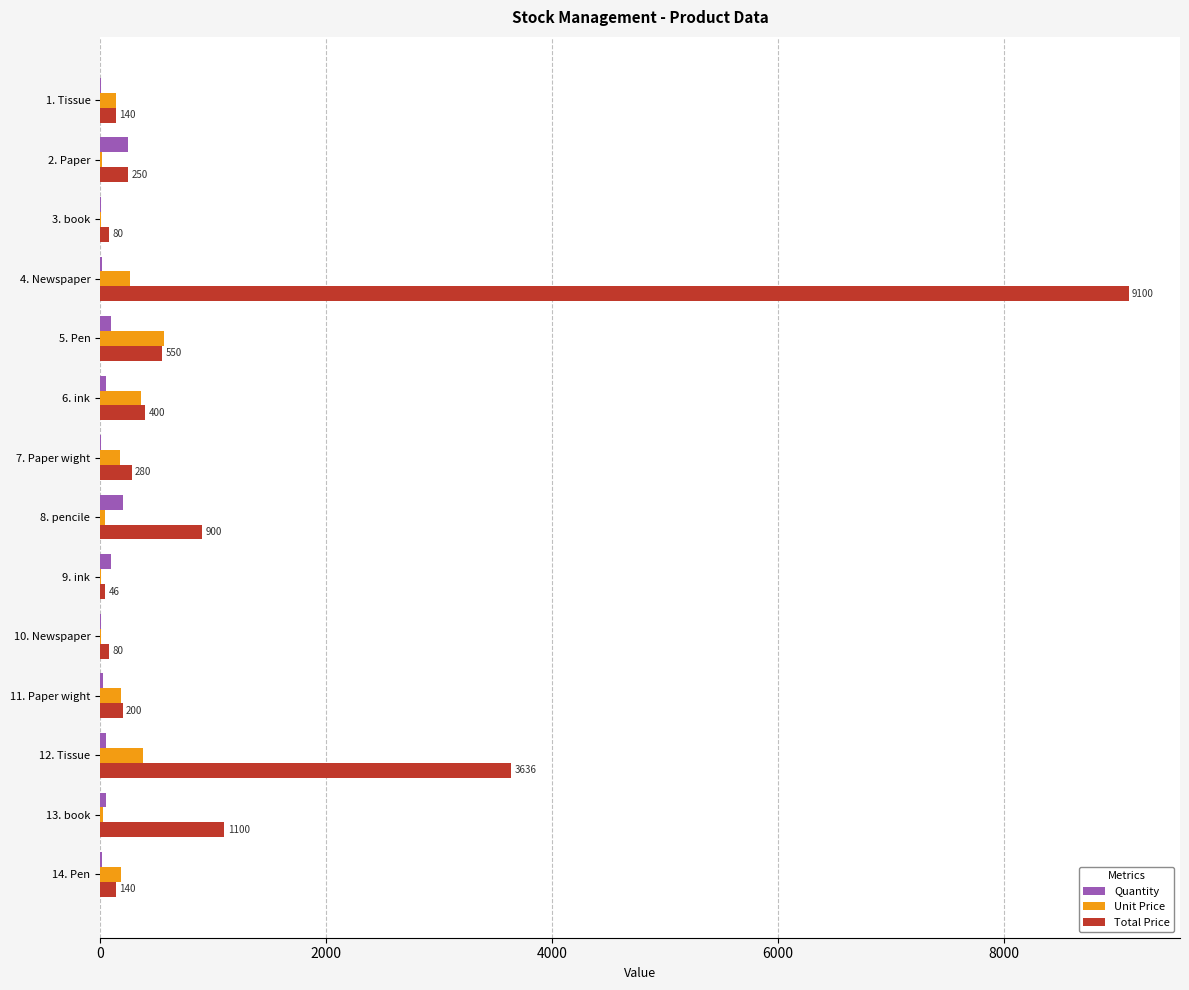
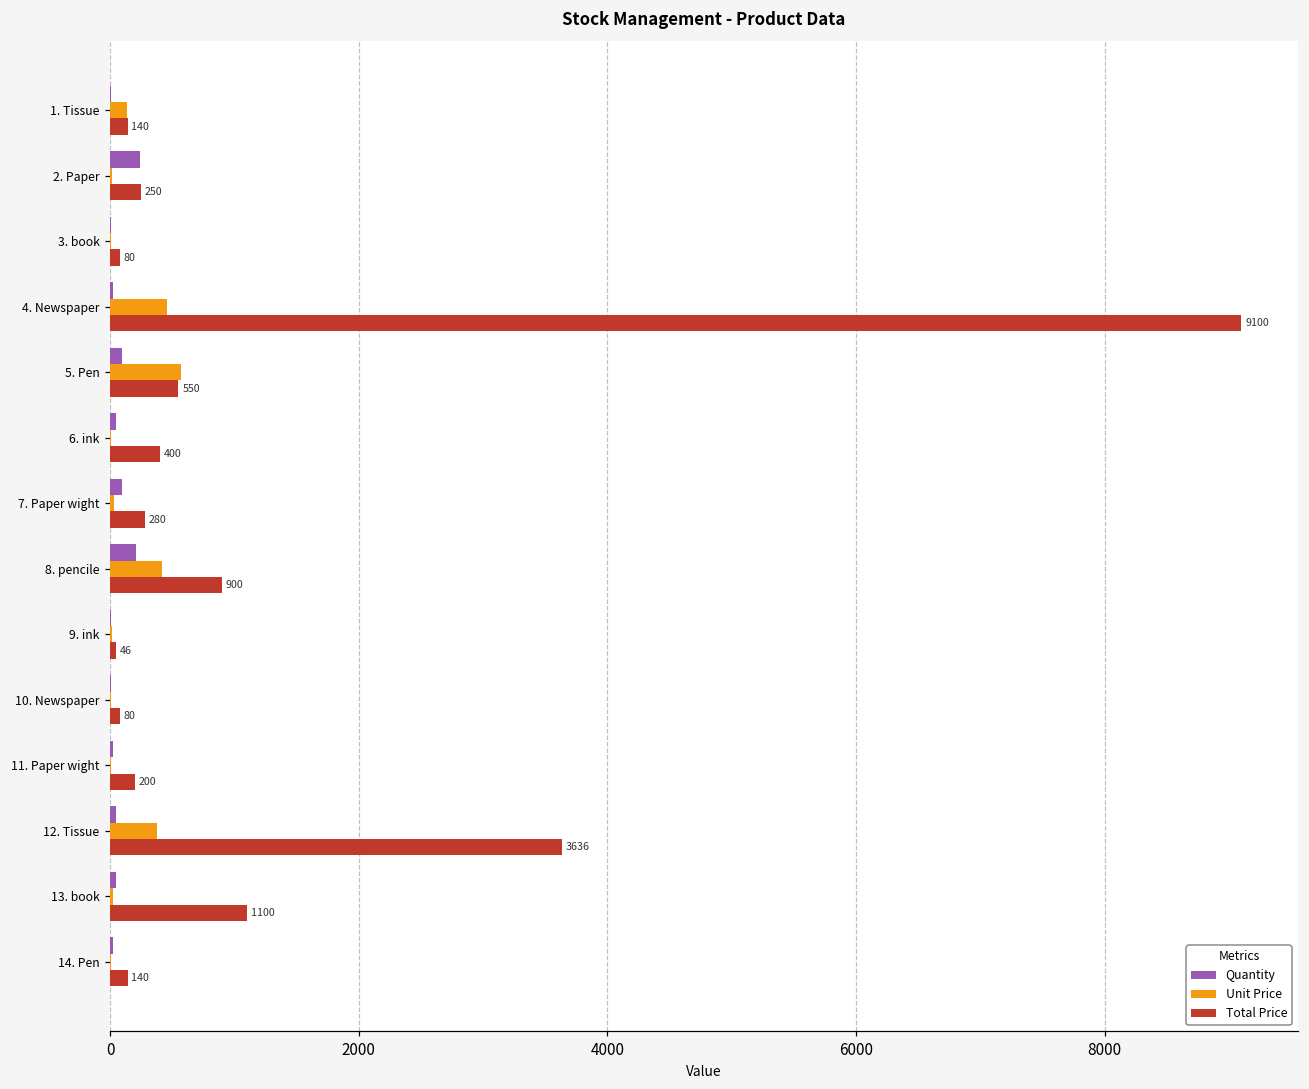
Unit Price, 4. Newspaper: 260 -> 460
Unit Price, 6. ink: 360 -> 10
Quantity, 7. Paper wight: 10 -> 100
Unit Price, 7. Paper wight: 170 -> 30
Unit Price, 8. pencile: 50 -> 420
Quantity, 9. ink: 100 -> 10
Unit Price, 11. Paper wight: 190 -> 10
Unit Price, 14. Pen: 190 -> 10
